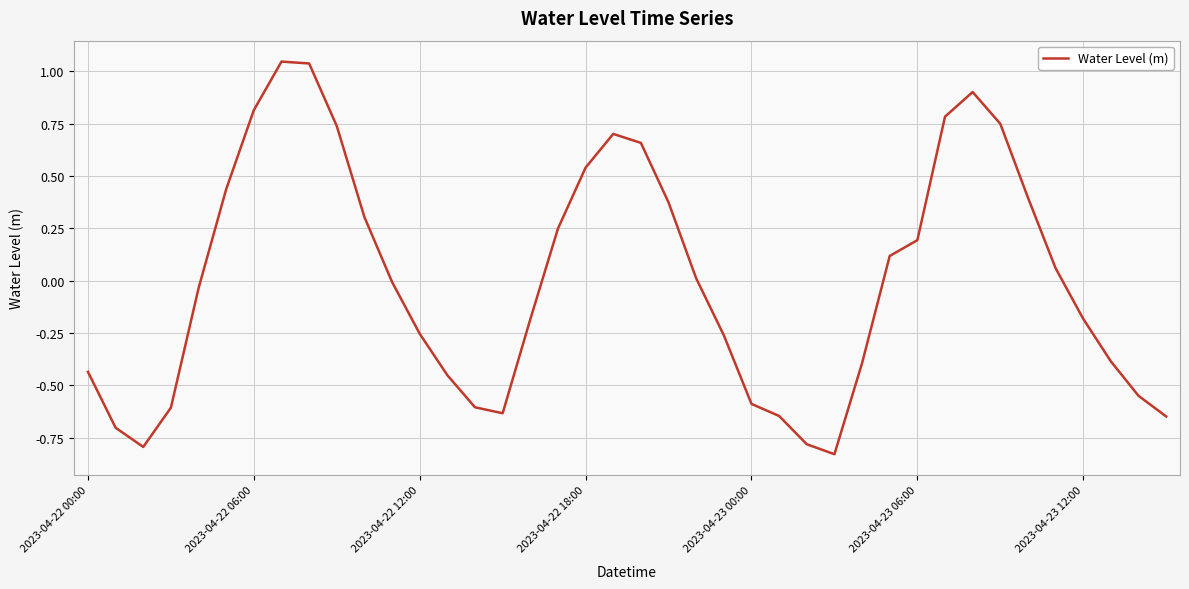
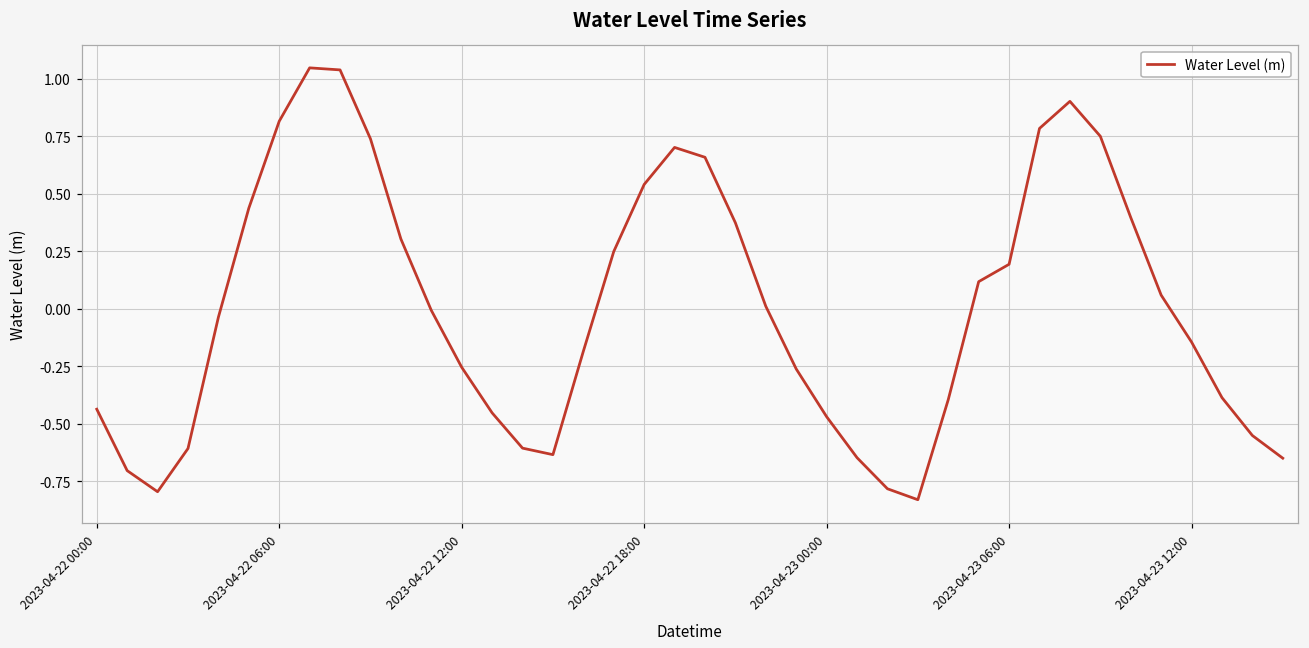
2023-04-23 00:00: -0.59 -> -0.47
2023-04-23 12:00: -0.18 -> -0.14
